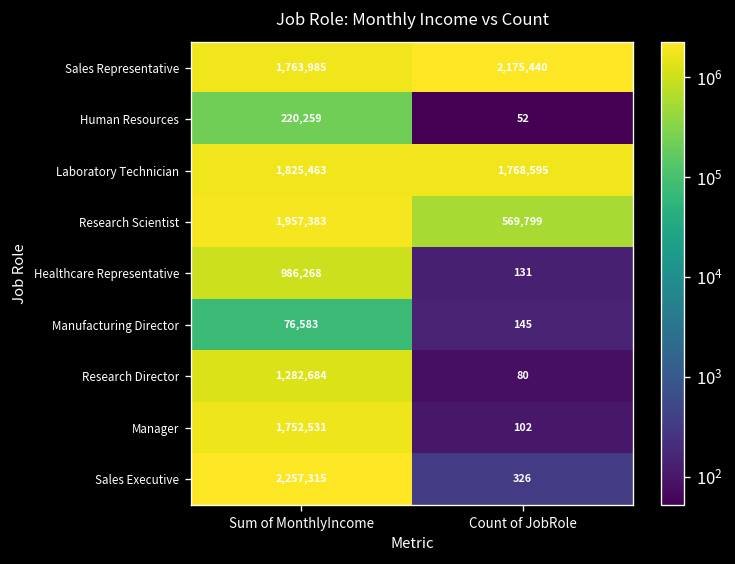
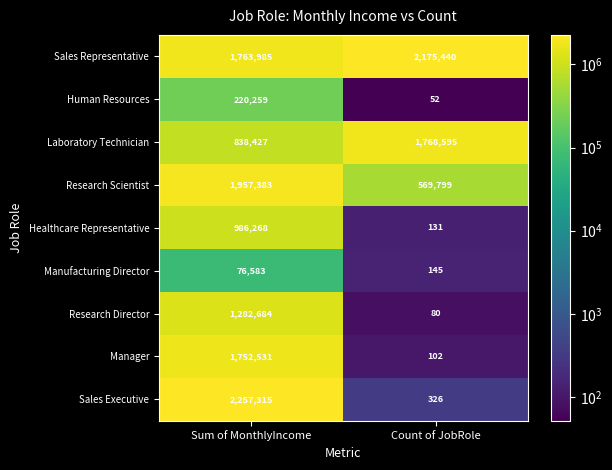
Laboratory Technician, Sum of MonthlyIncome: 1,825,463 -> 838,427
